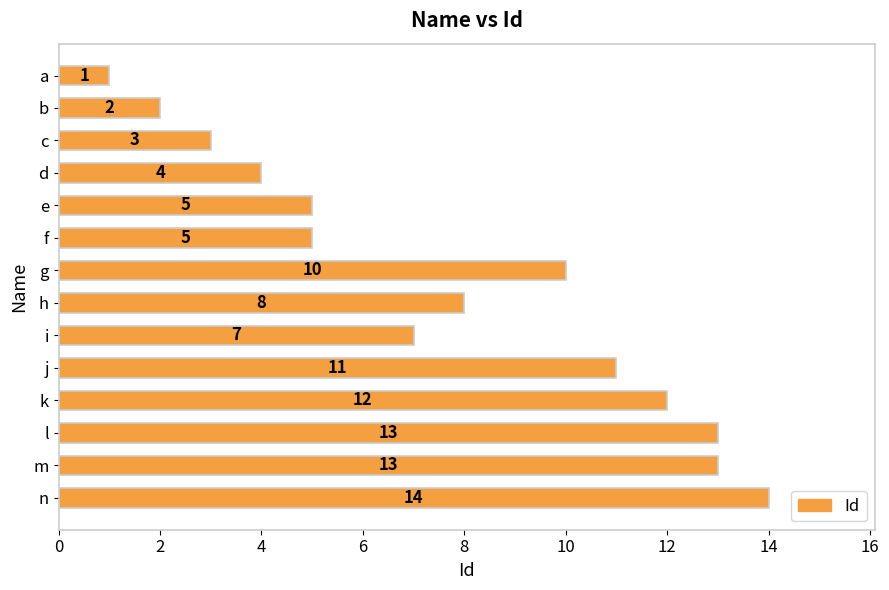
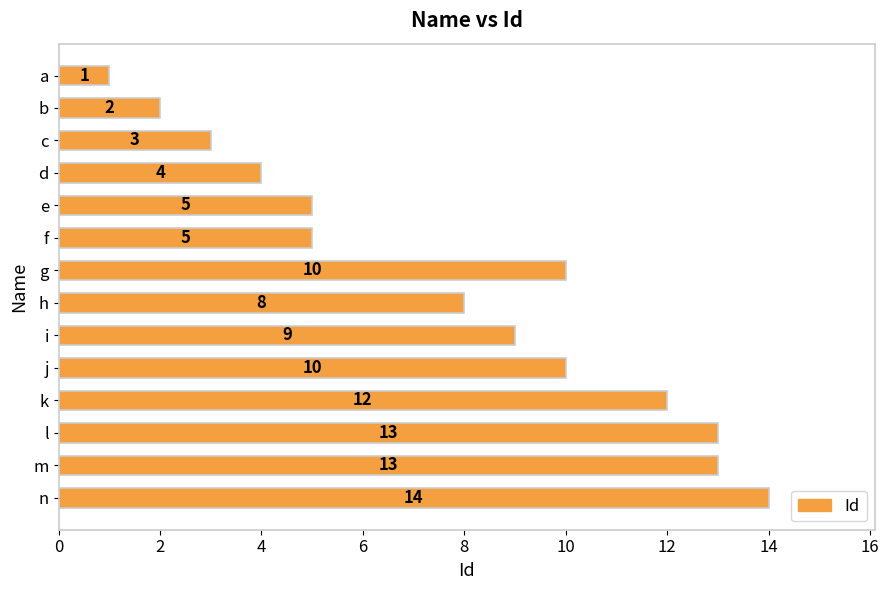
i: 7 -> 9
j: 11 -> 10
